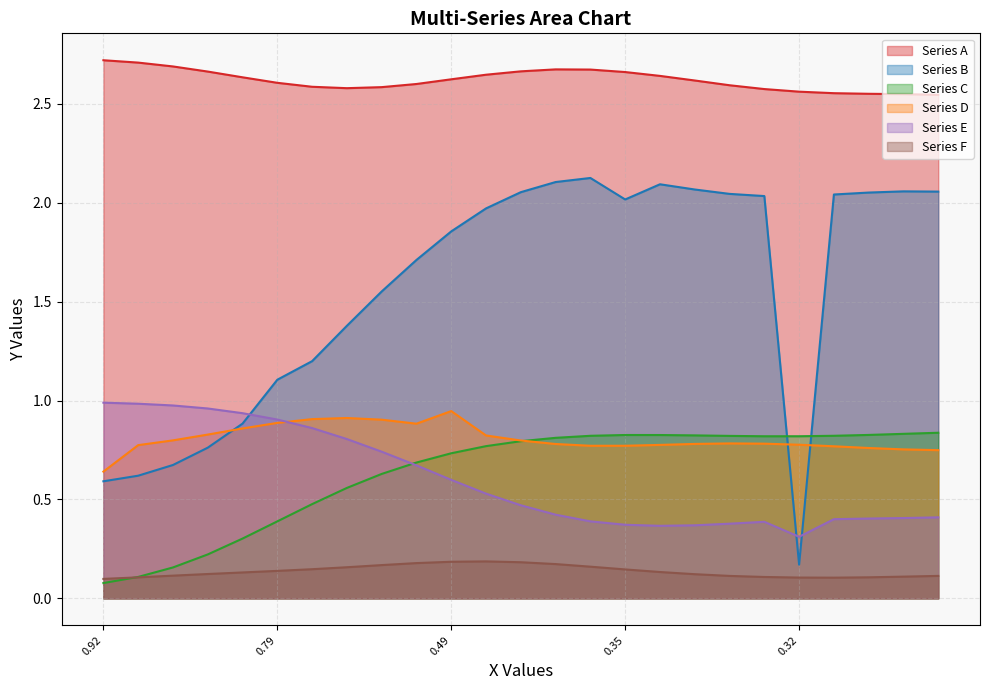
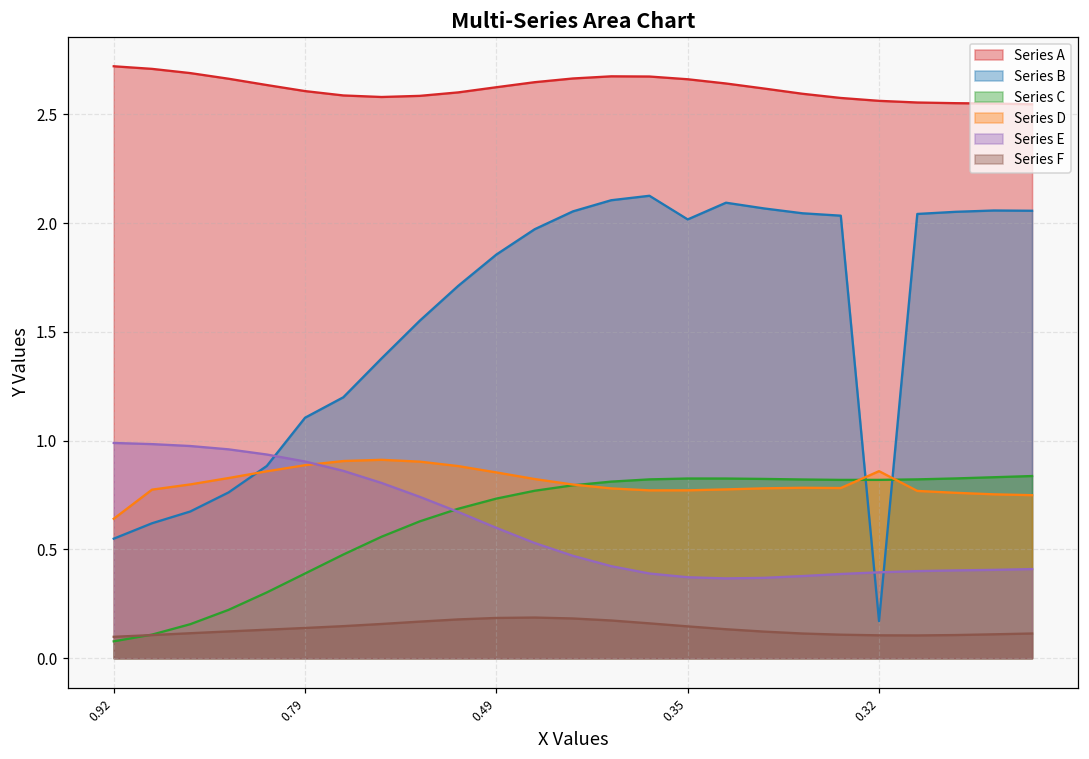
Series B, 0.92: 0.59 -> 0.55
Series D, 0.49: 0.95 -> 0.85
Series D, 0.32: 0.78 -> 0.86
Series E, 0.32: 0.31 -> 0.39
